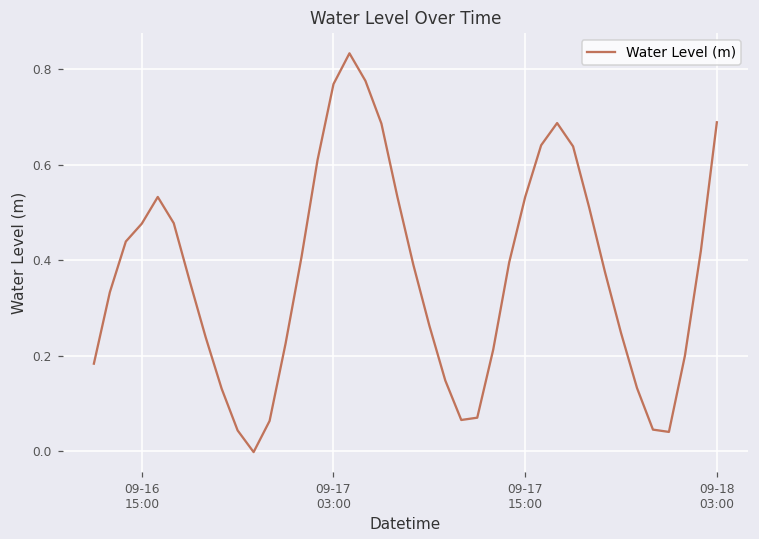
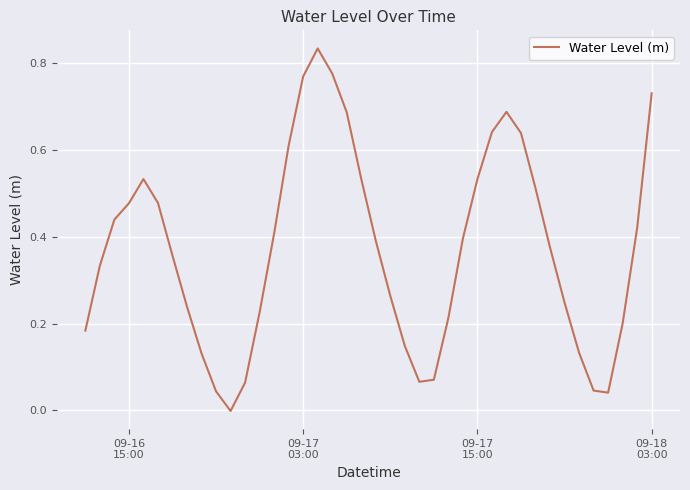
09-18 03:00: 0.69 -> 0.73
